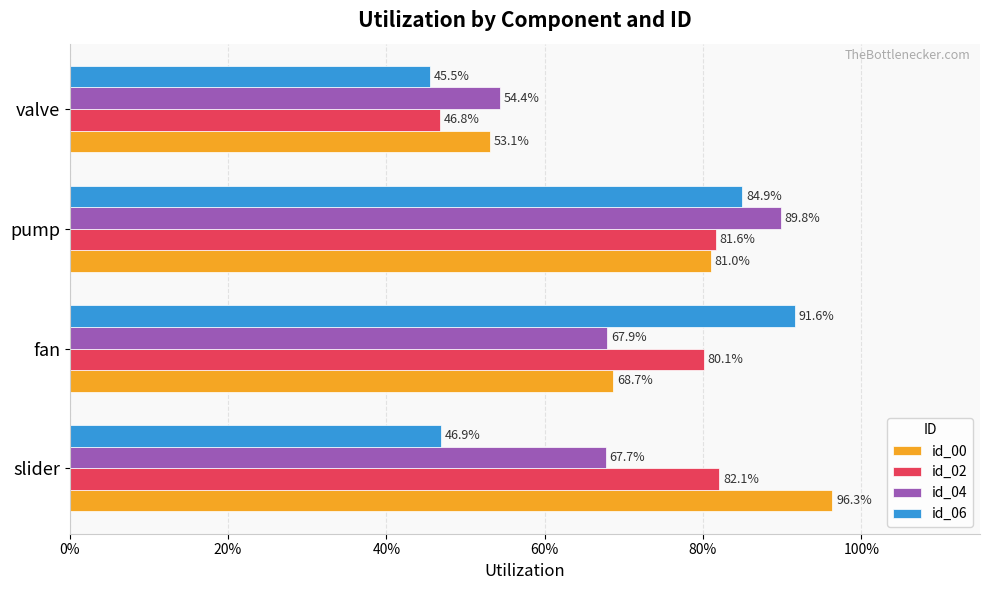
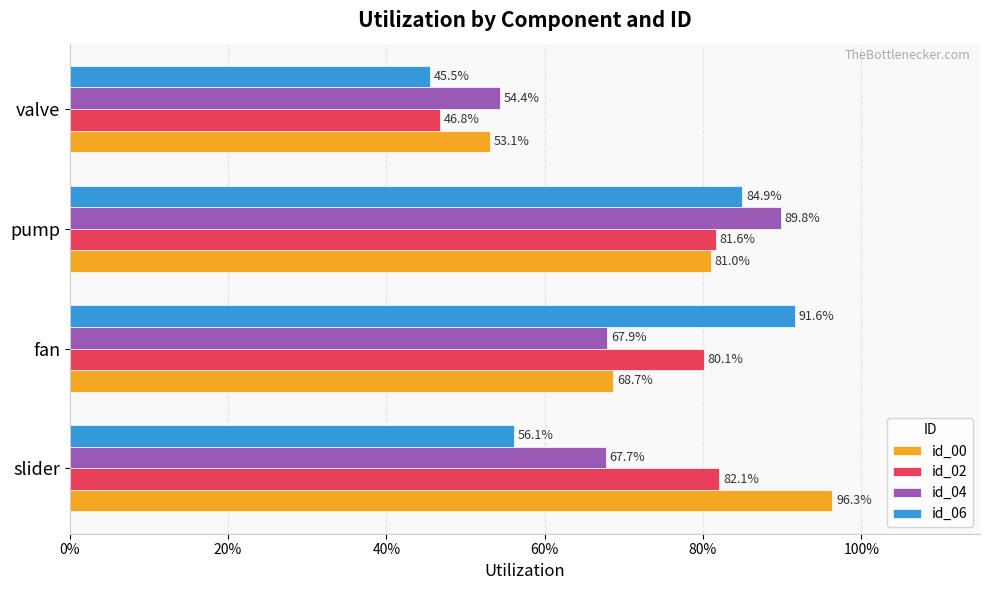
id_06, slider: 46.9% -> 56.1%
